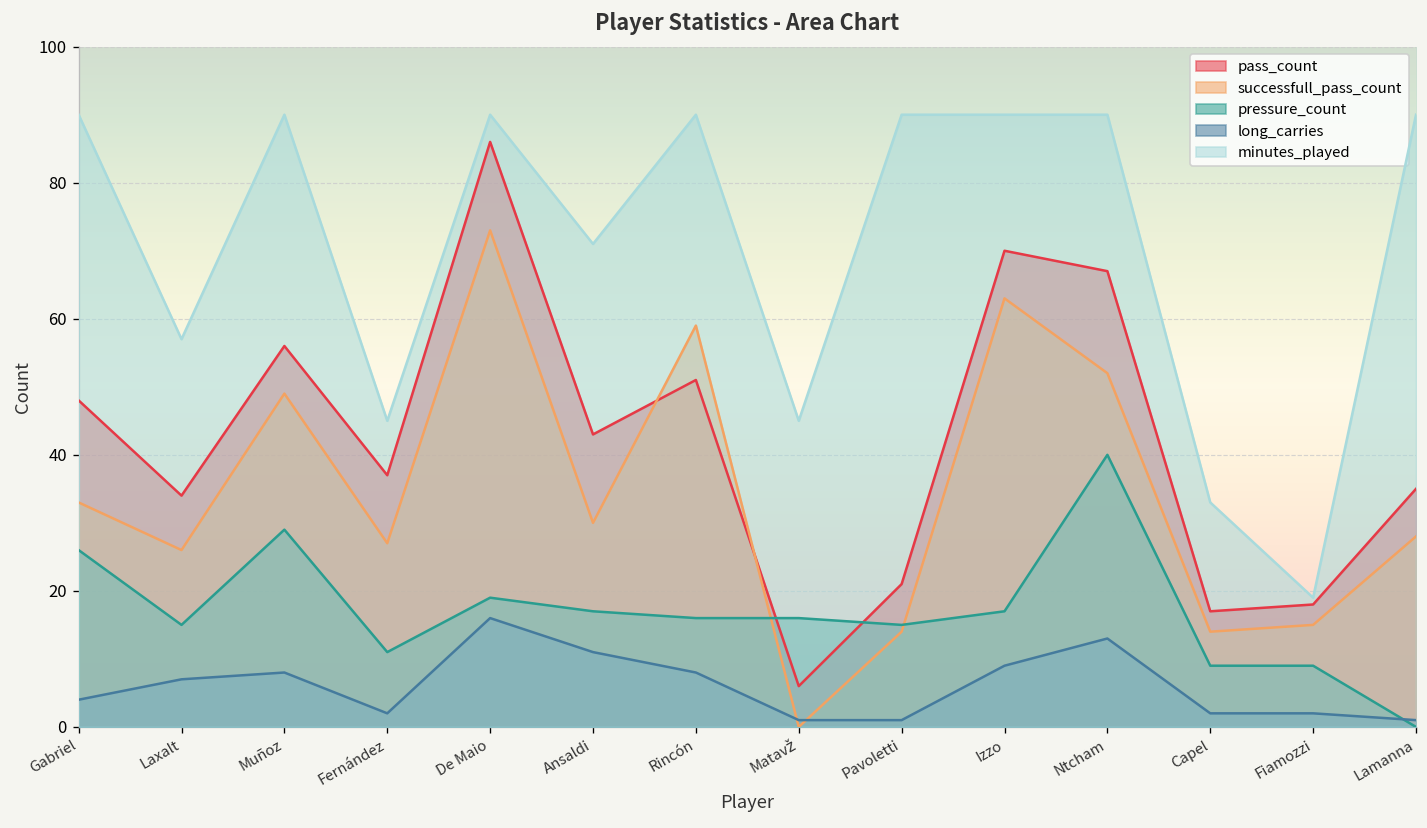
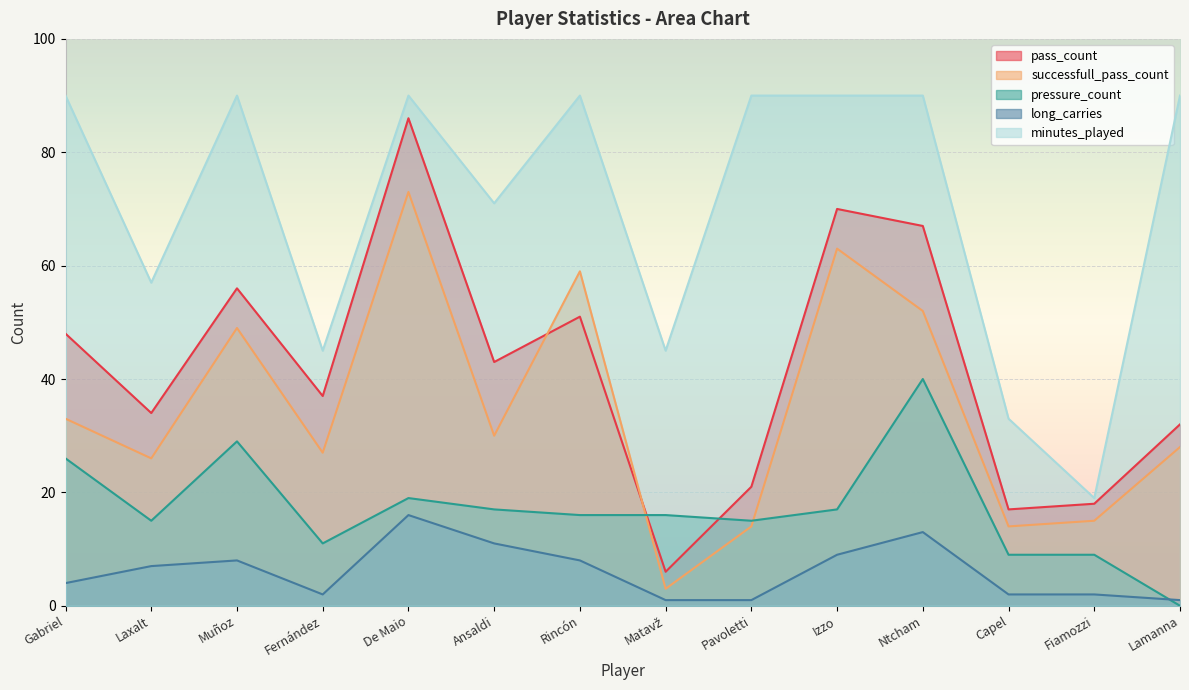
successfull_pass_count, Matavž: 0 -> 3
pass_count, Lamanna: 35 -> 32
